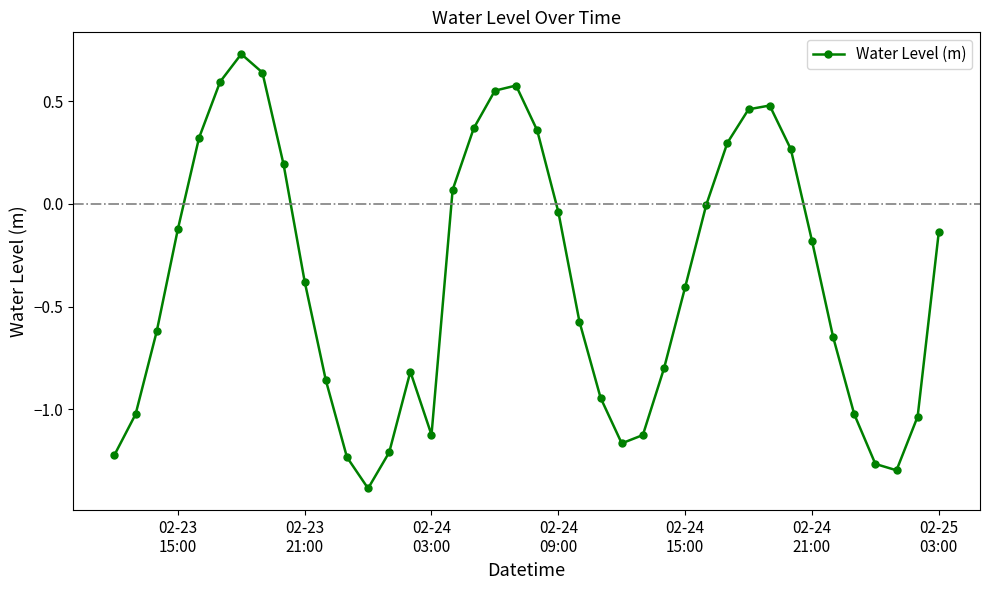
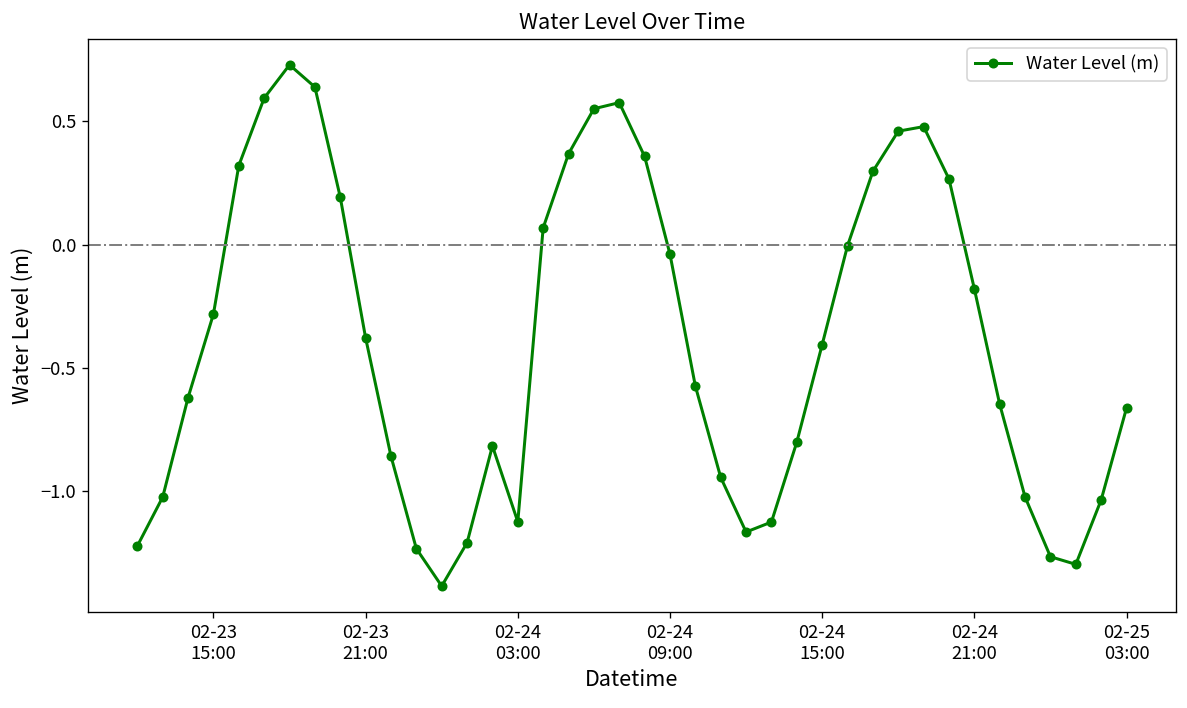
02-23 15:00: -0.12 -> -0.28
02-25 03:00: -0.14 -> -0.66
